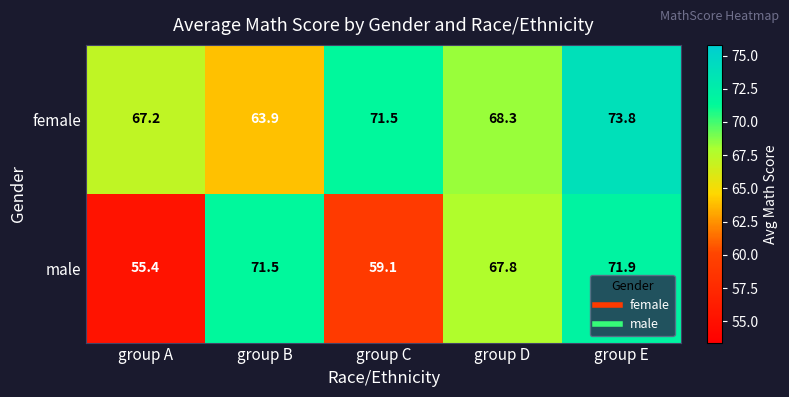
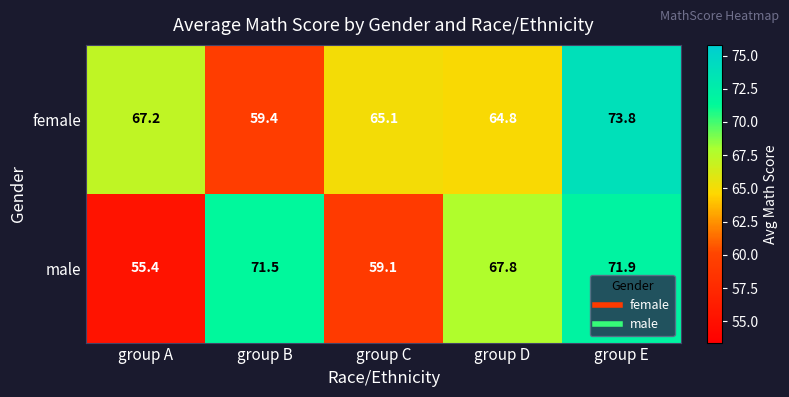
female, group B: 63.9 -> 59.4
female, group C: 71.5 -> 65.1
female, group D: 68.3 -> 64.8
